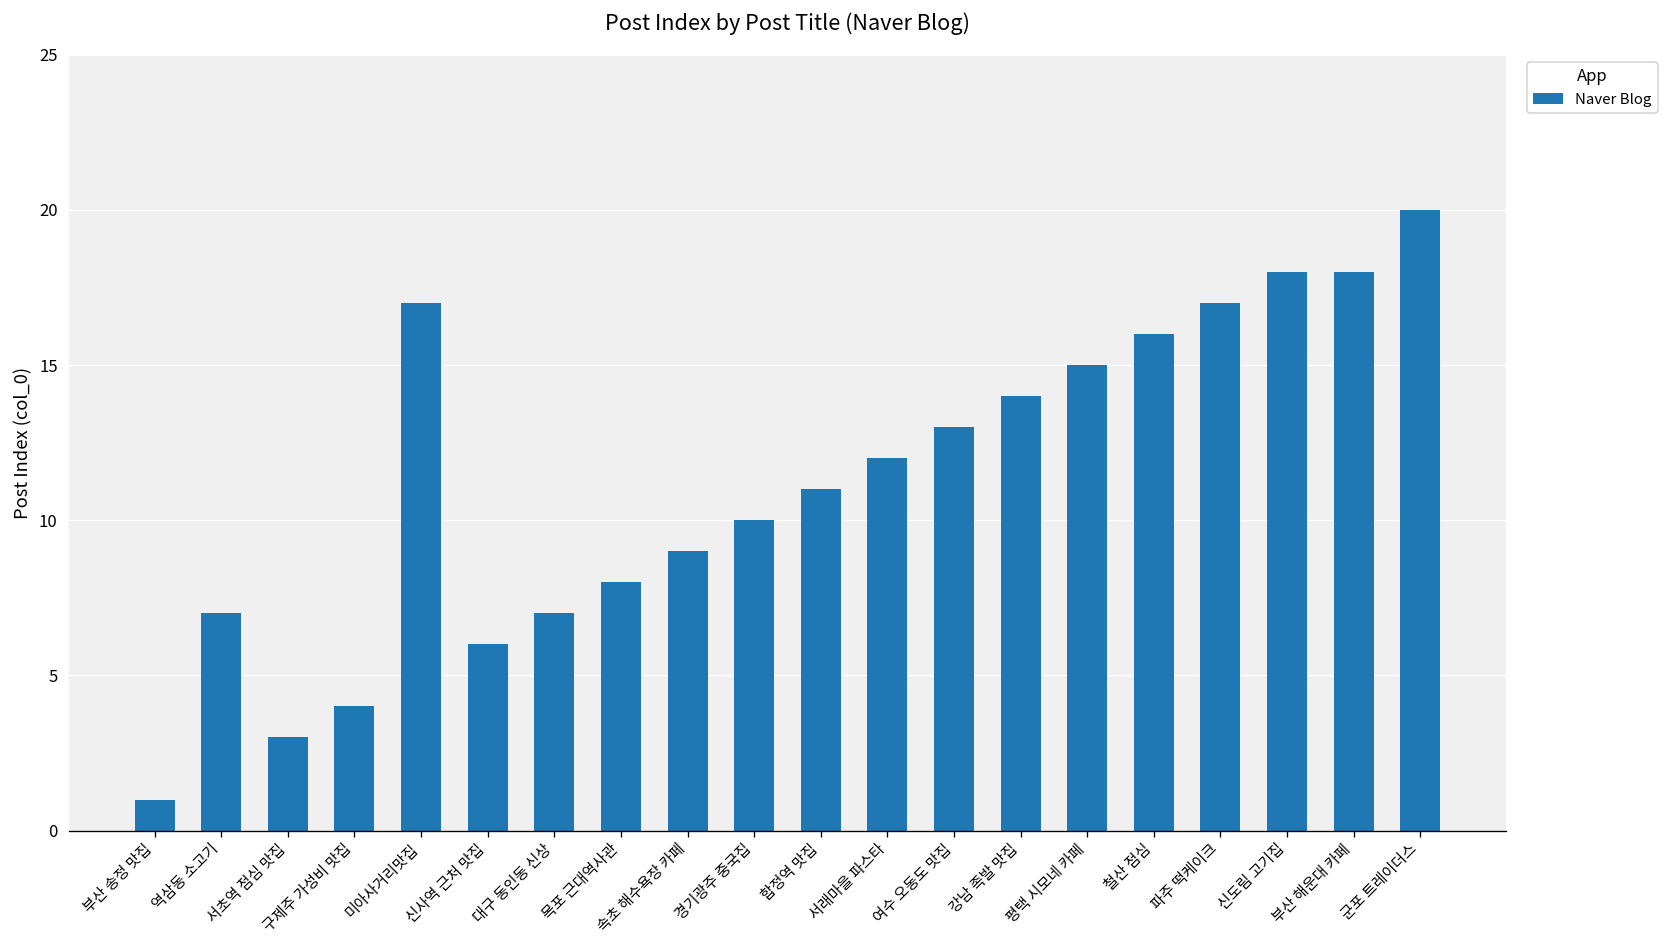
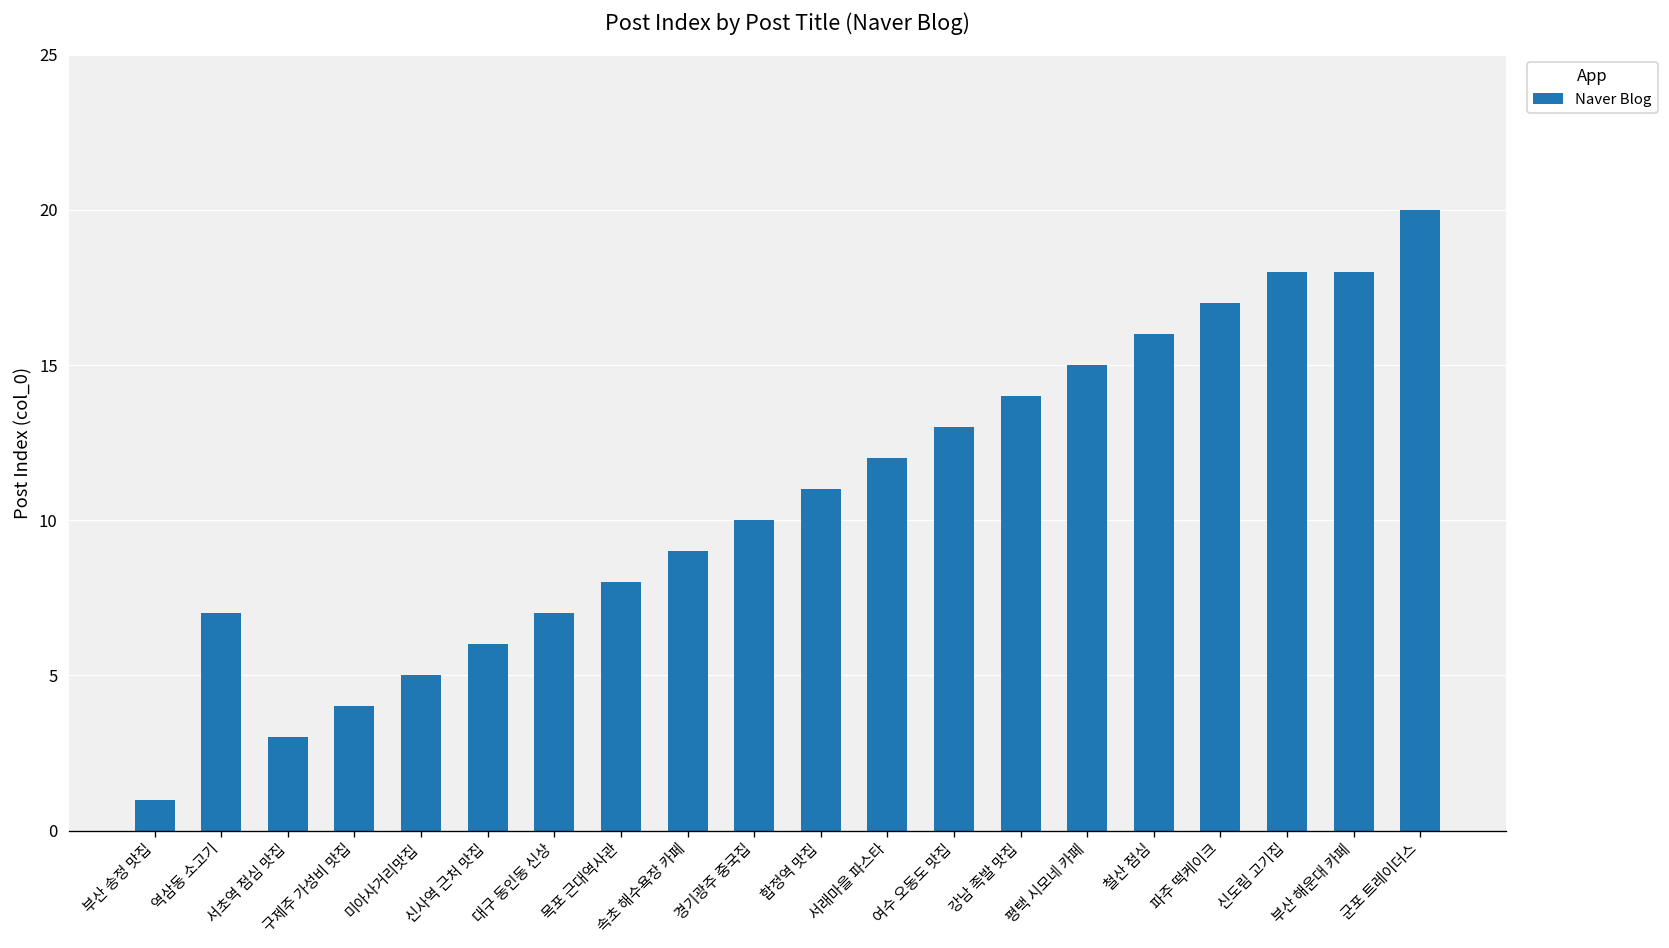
미아사거리맛집: 17 -> 5
